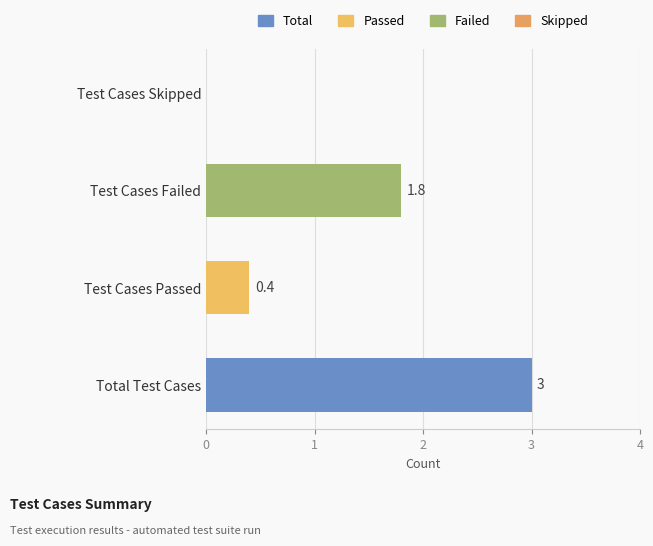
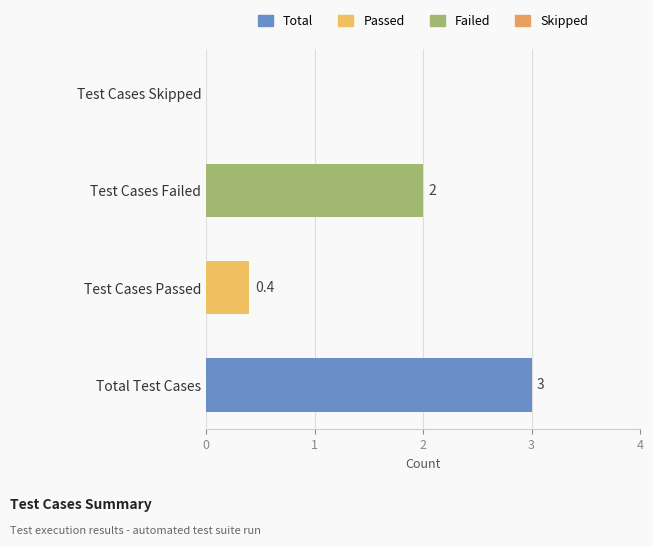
Test Cases Failed: 1.8 -> 2
